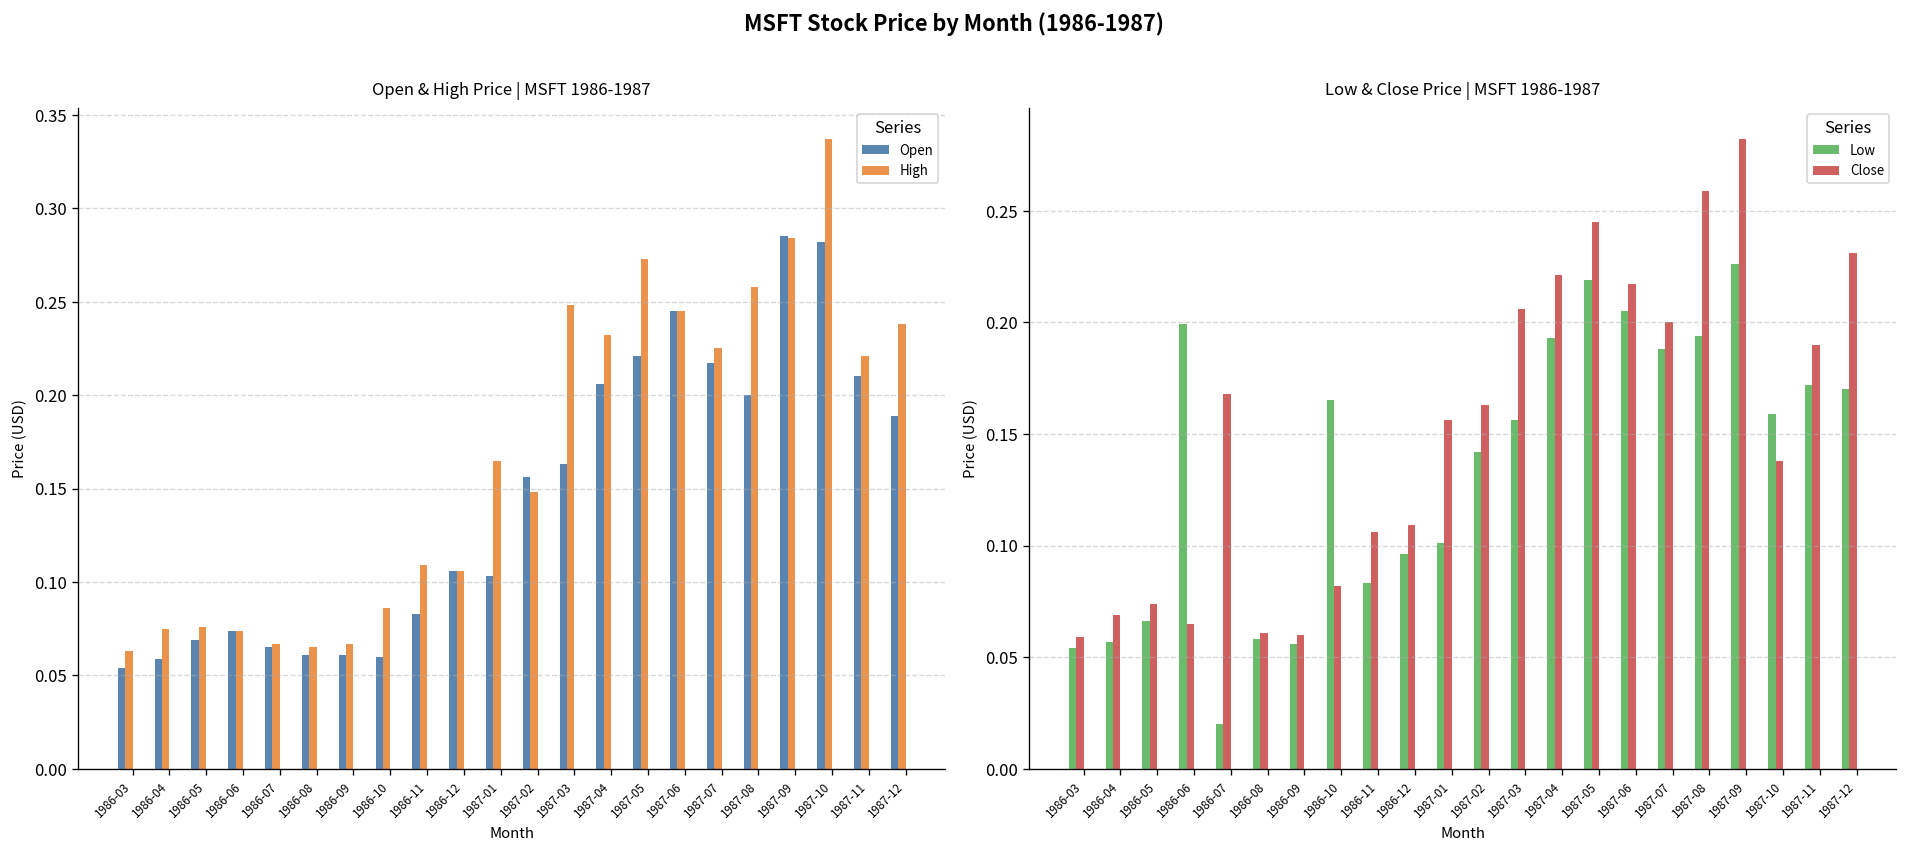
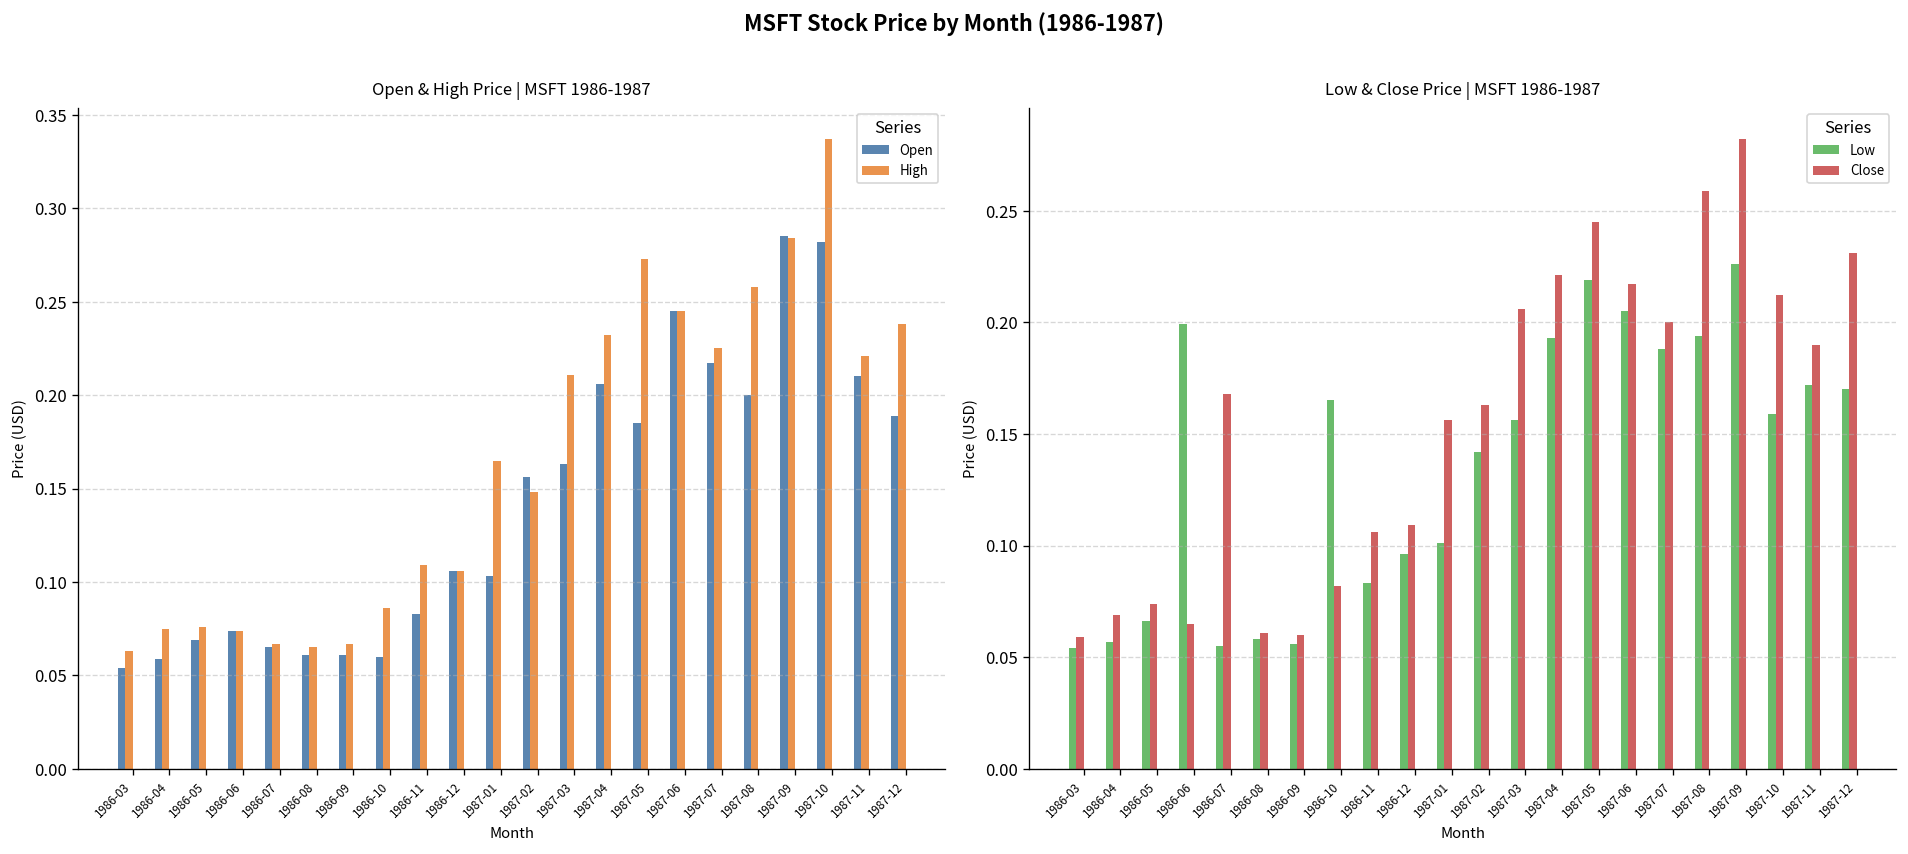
Open & High Price | MSFT 1986-1987, High, 1987-03: 0.248 -> 0.211
Open & High Price | MSFT 1986-1987, Open, 1987-05: 0.221 -> 0.185
Low & Close Price | MSFT 1986-1987, Low, 1986-07: 0.020 -> 0.055
Low & Close Price | MSFT 1986-1987, Close, 1987-10: 0.138 -> 0.212
